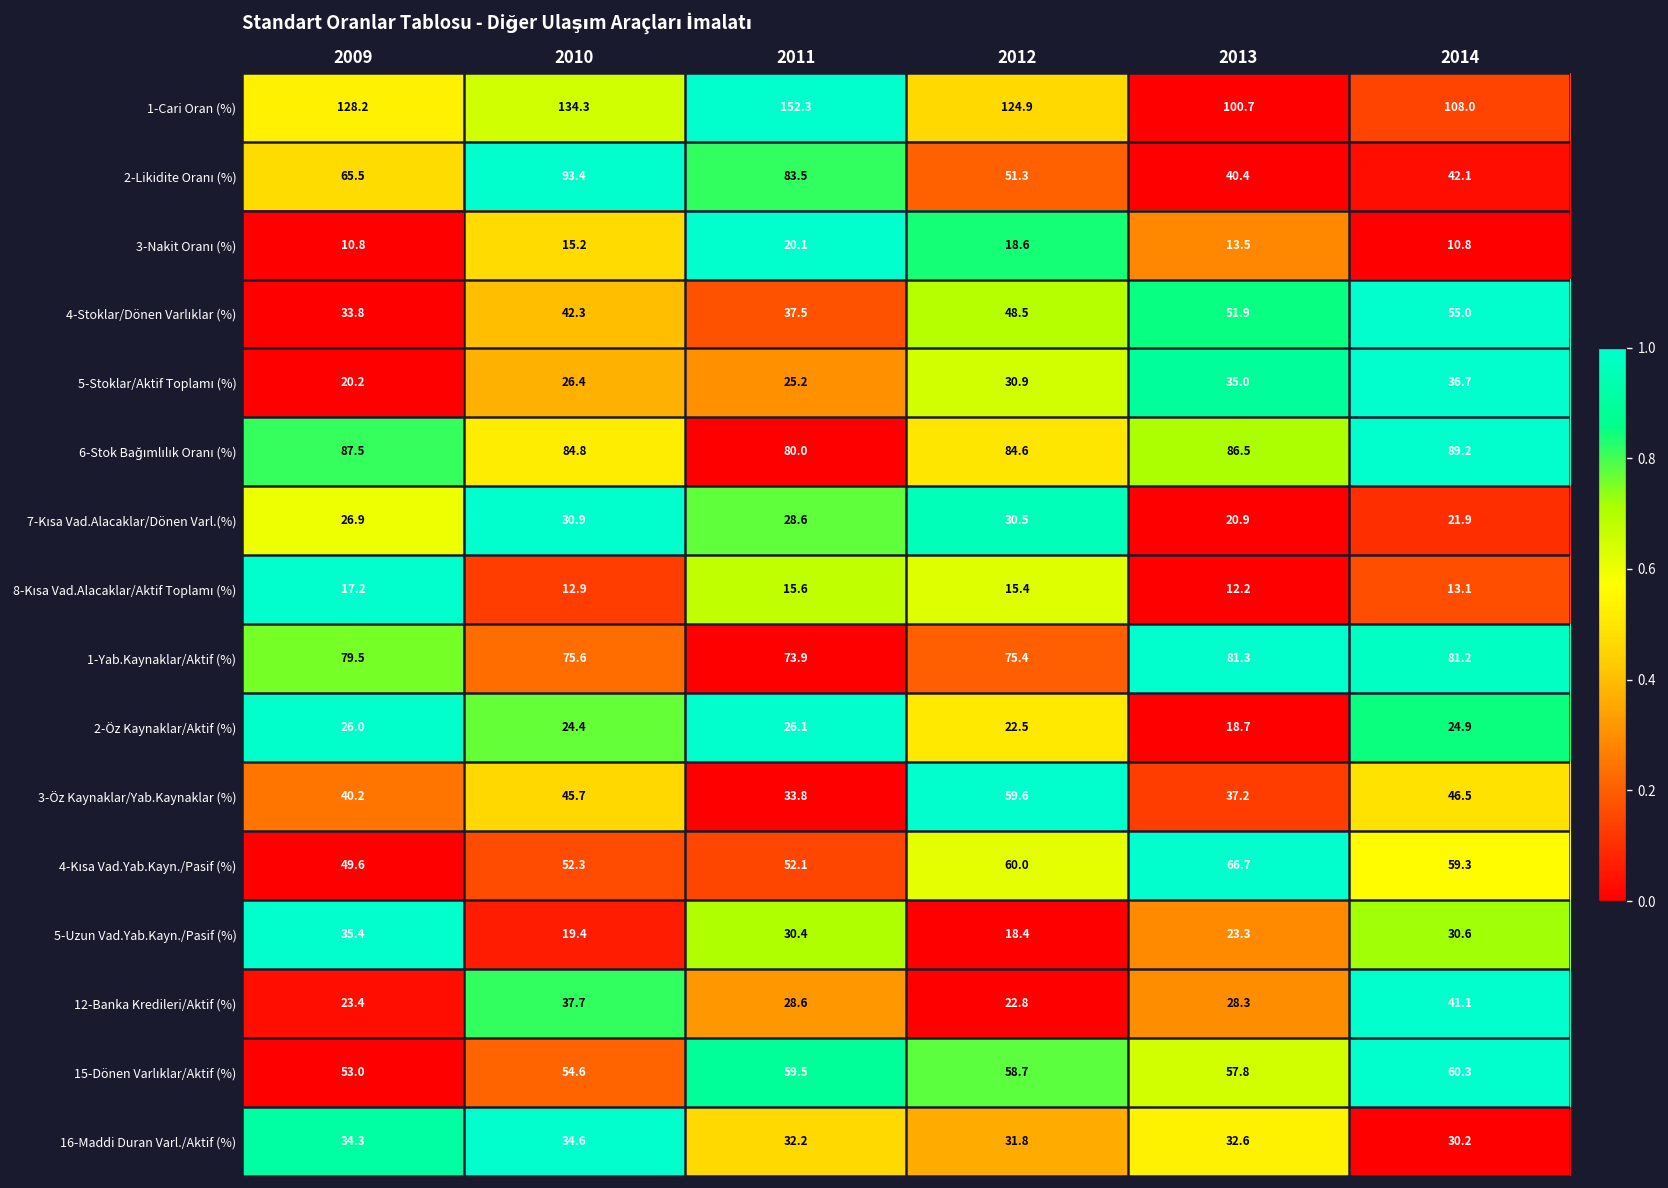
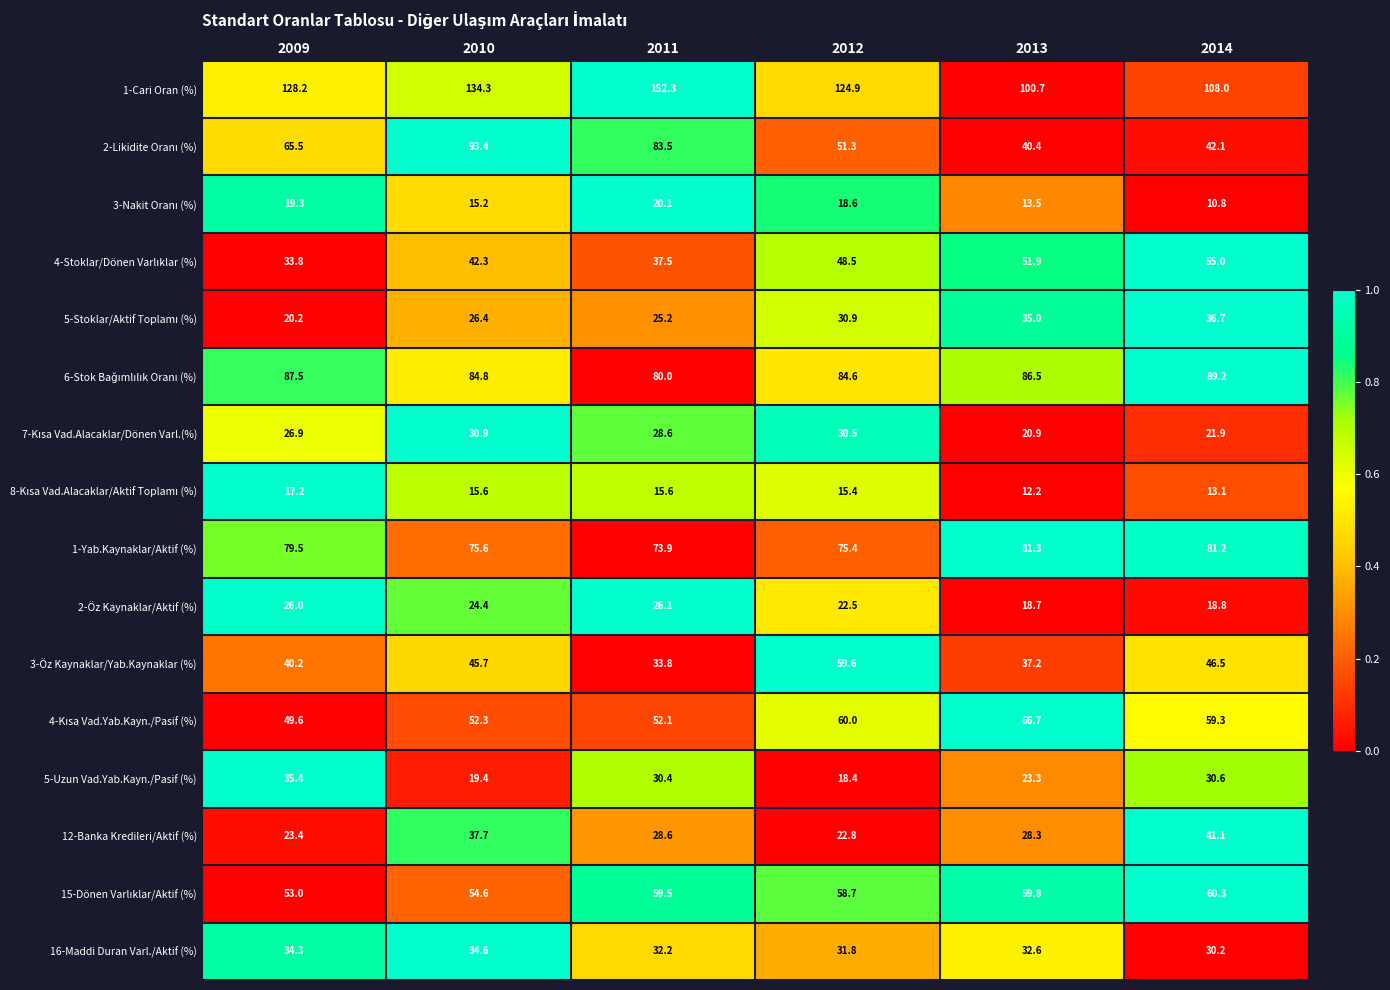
3-Nakit Oranı (%), 2009: 10.8 -> 19.3
8-Kısa Vad.Alacaklar/Aktif Toplamı (%), 2010: 12.9 -> 15.6
2-Öz Kaynaklar/Aktif (%), 2014: 24.9 -> 18.8
15-Dönen Varlıklar/Aktif (%), 2013: 57.8 -> 59.8
